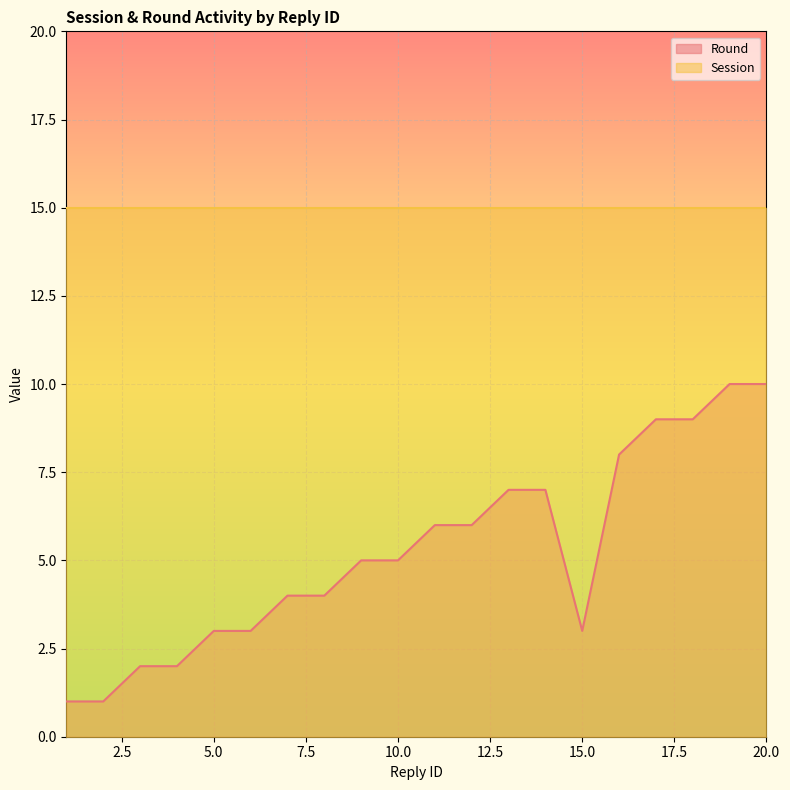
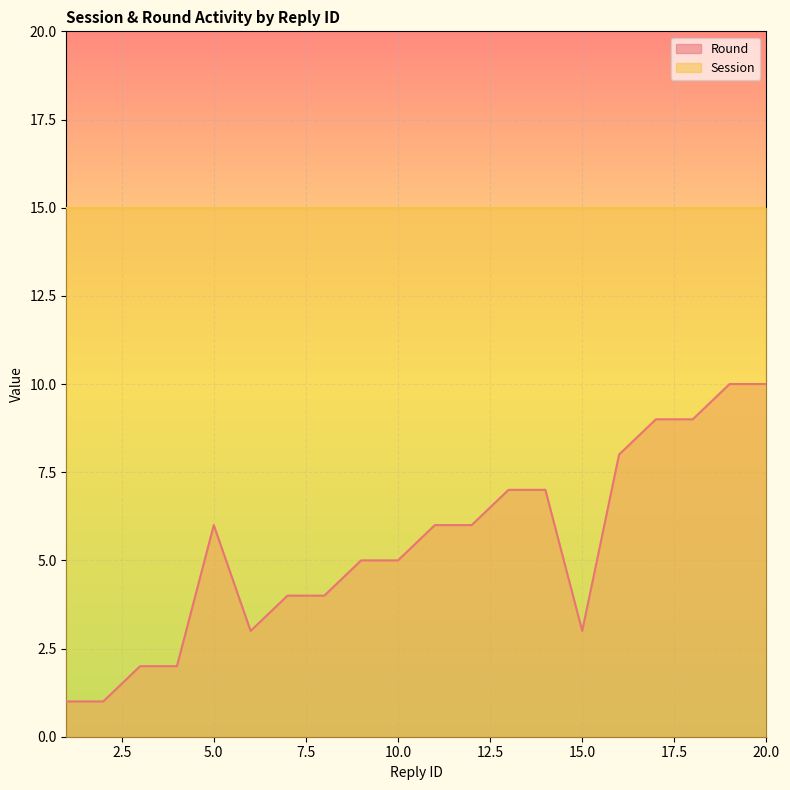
Round, 5.0: 3 -> 6
